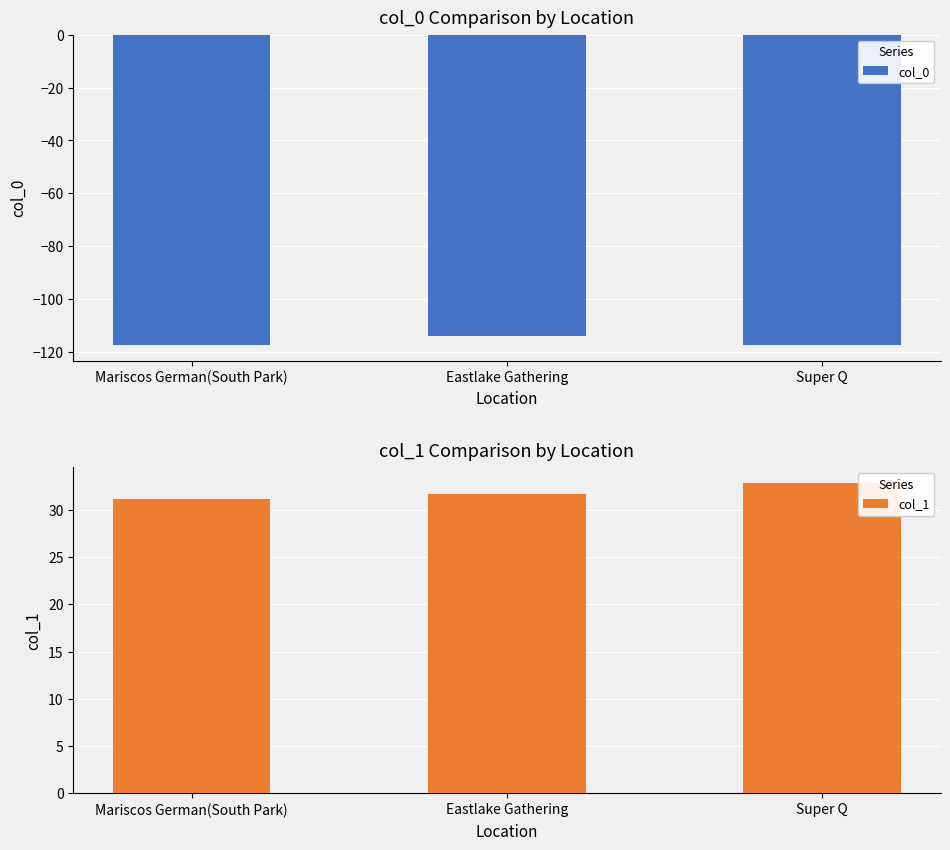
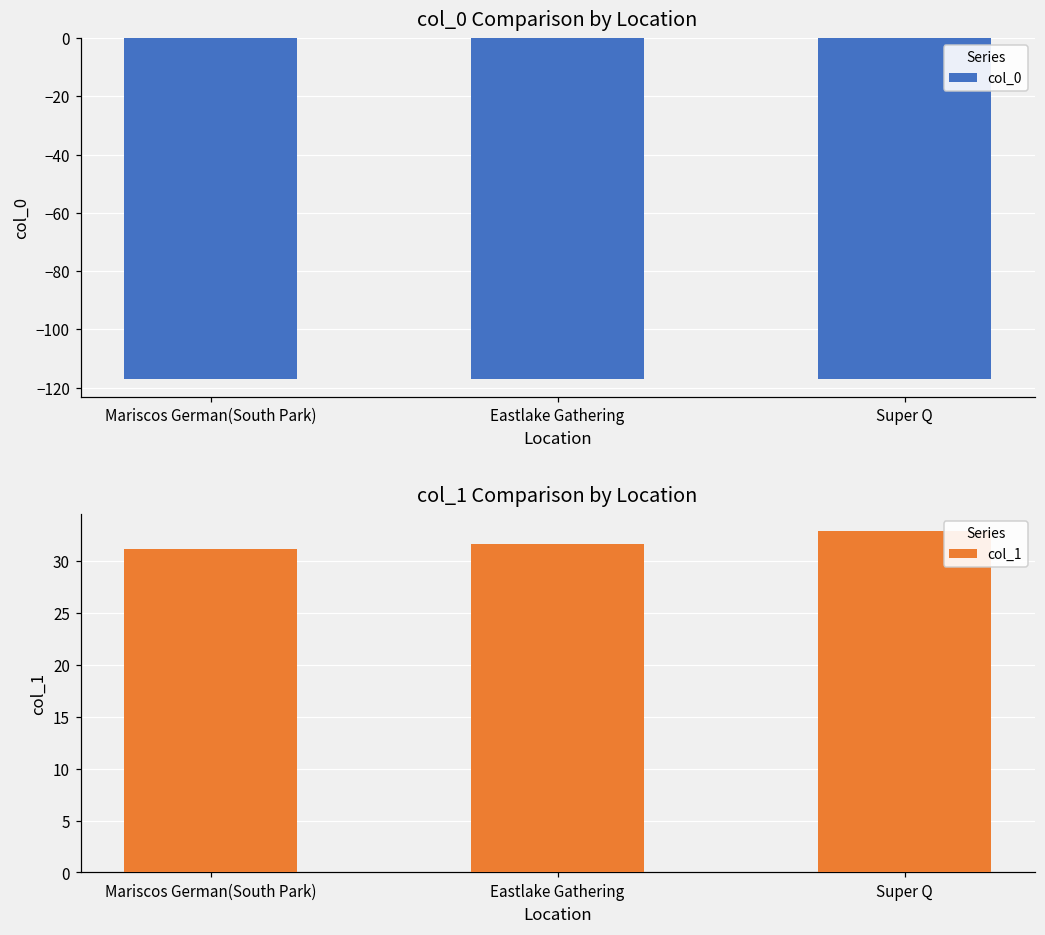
col_0 Comparison by Location, Eastlake Gathering: -114 -> -117
